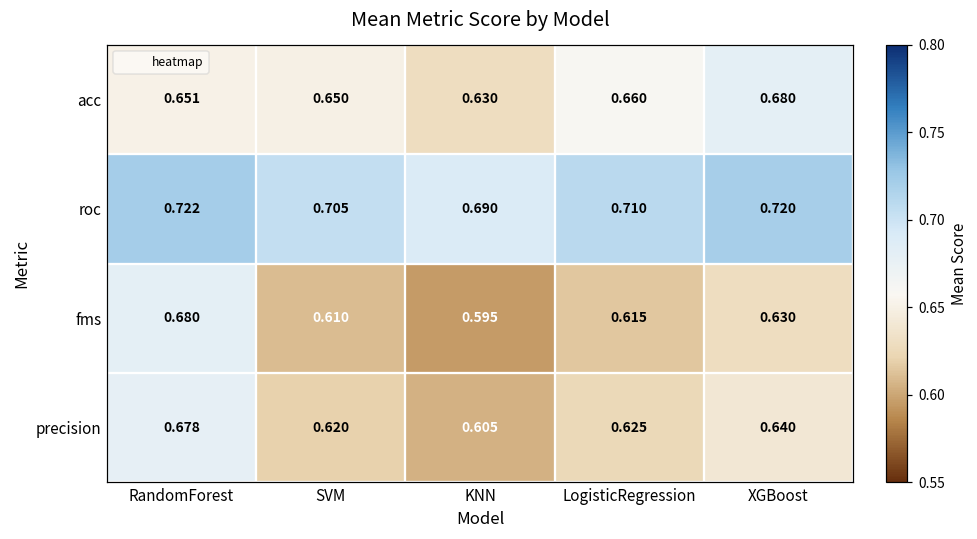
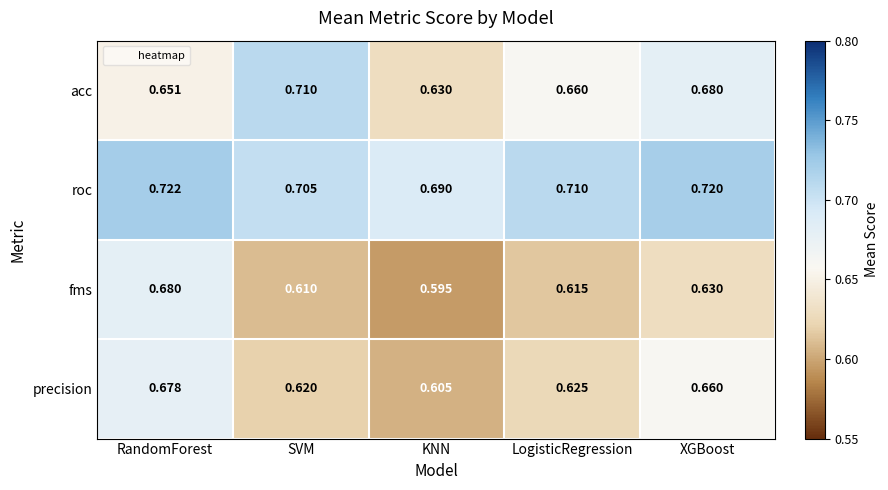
acc, SVM: 0.650 -> 0.710
precision, XGBoost: 0.640 -> 0.660
